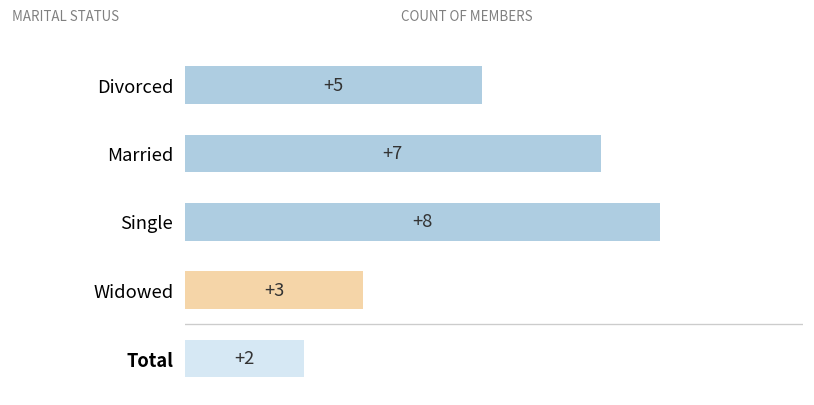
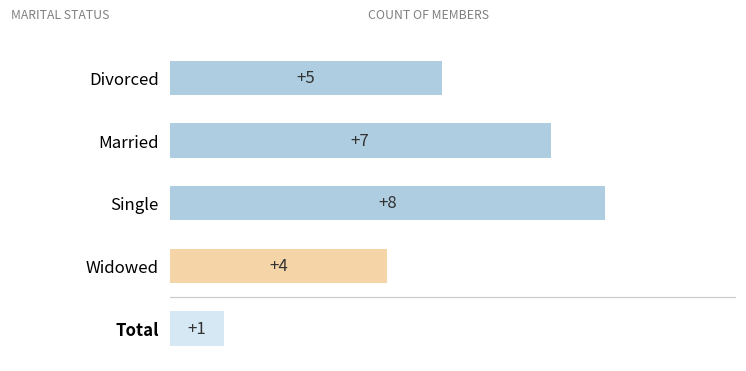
Widowed: +3 -> +4
Total: +2 -> +1
